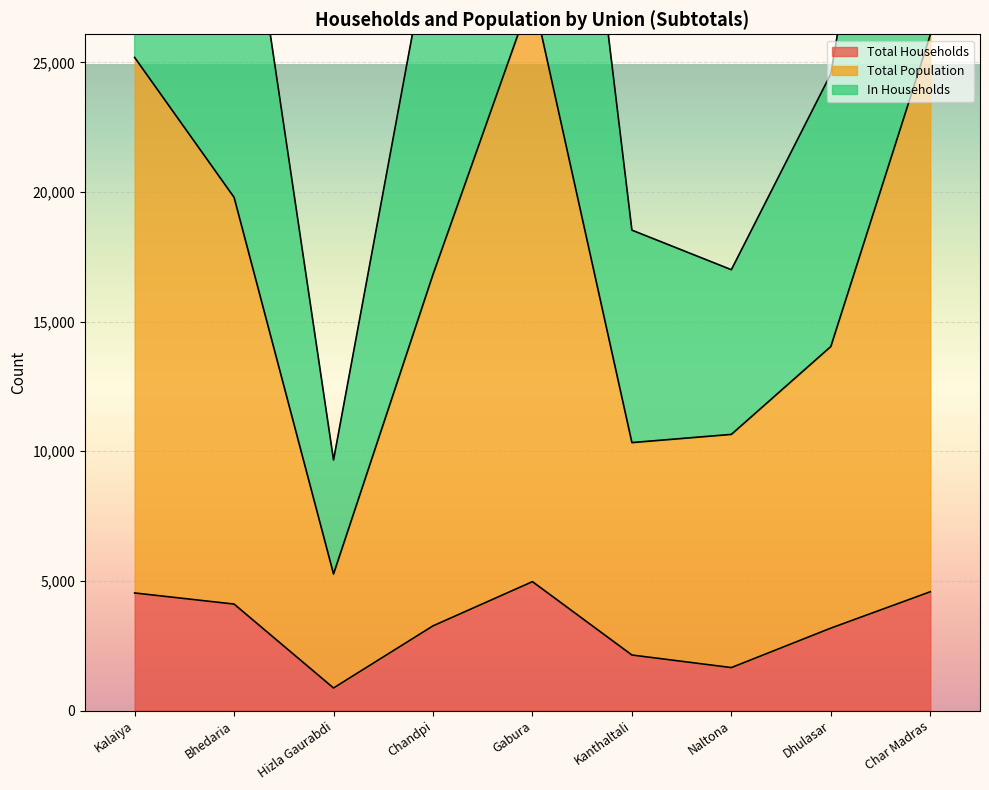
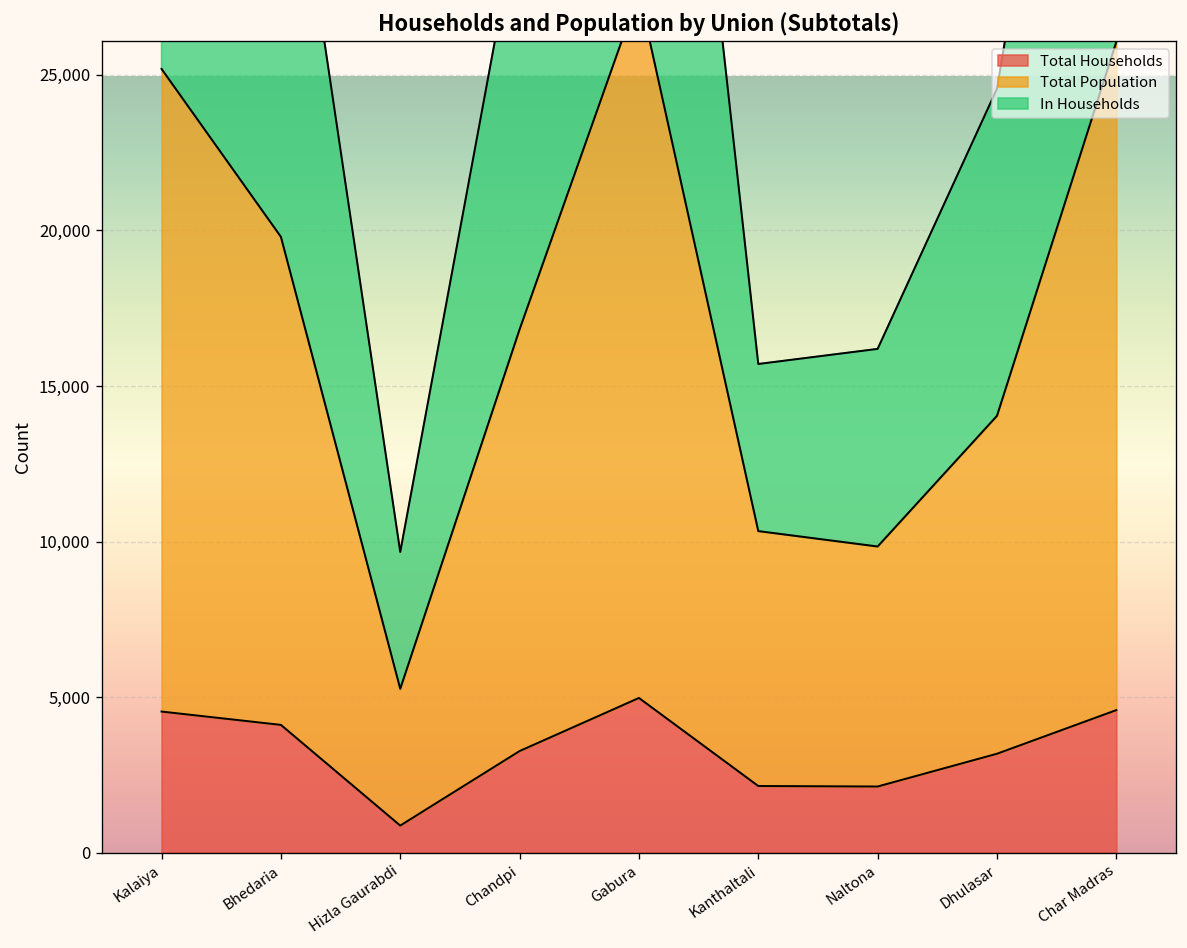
In Households, Kanthaltali: 8,200 -> 5,400
Total Households, Naltona: 1,700 -> 2,100
Total Population, Naltona: 9,000 -> 7,700
